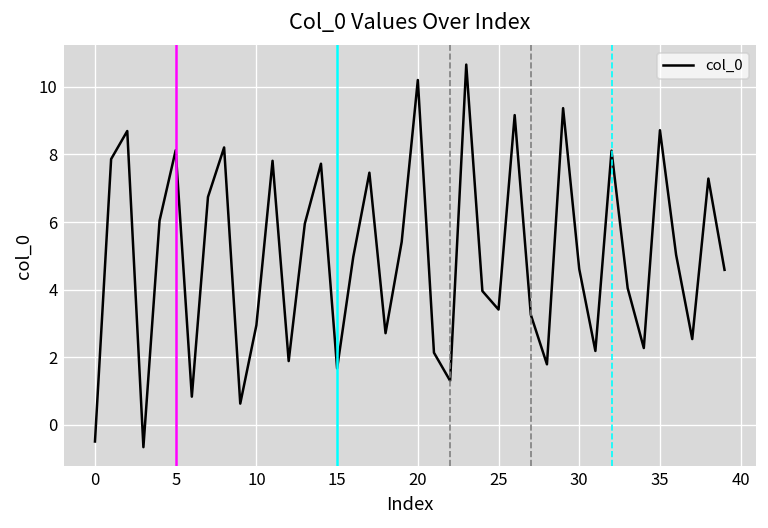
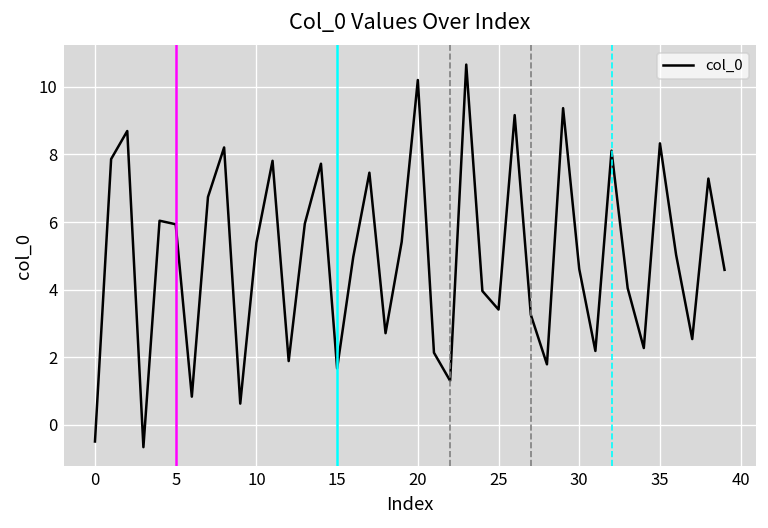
5: 8.1 -> 5.9
10: 3.0 -> 5.4
35: 8.7 -> 8.3
